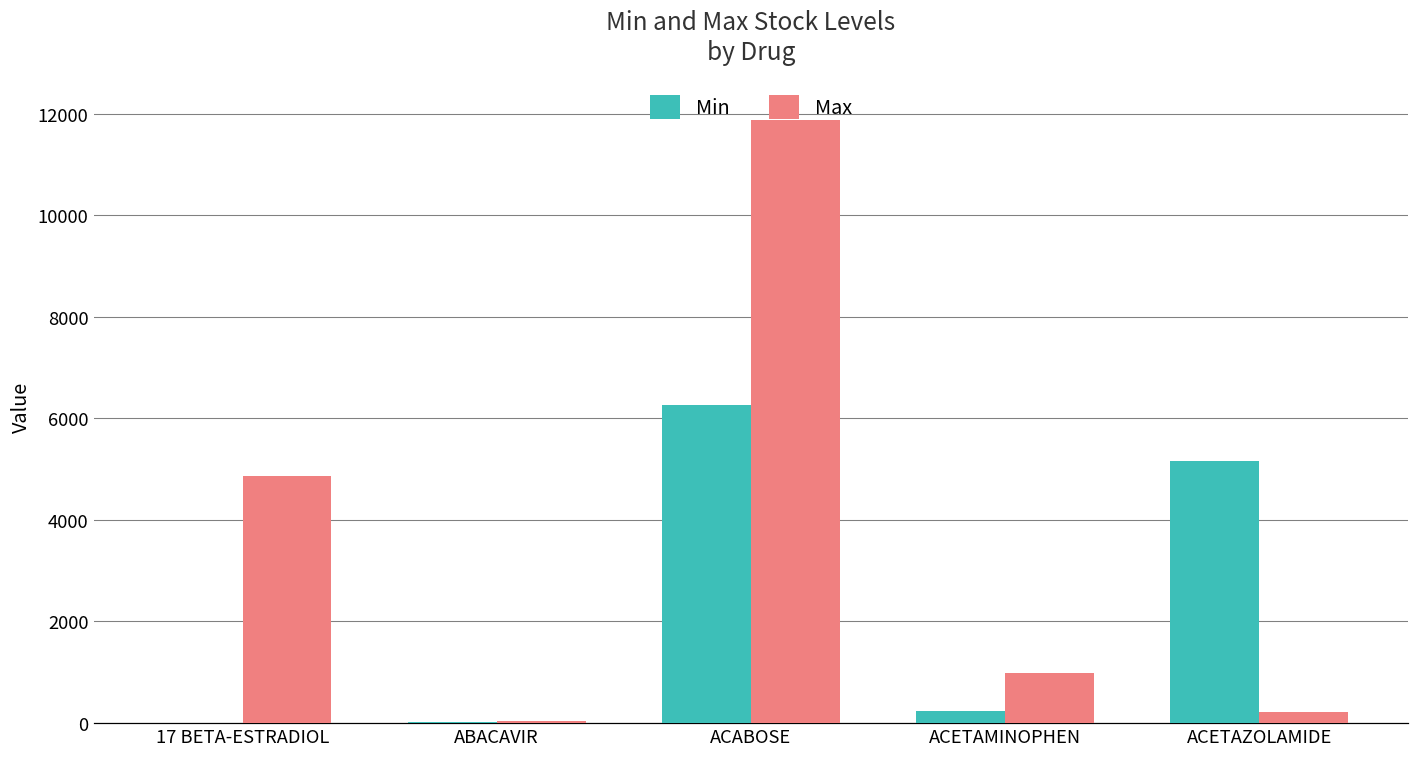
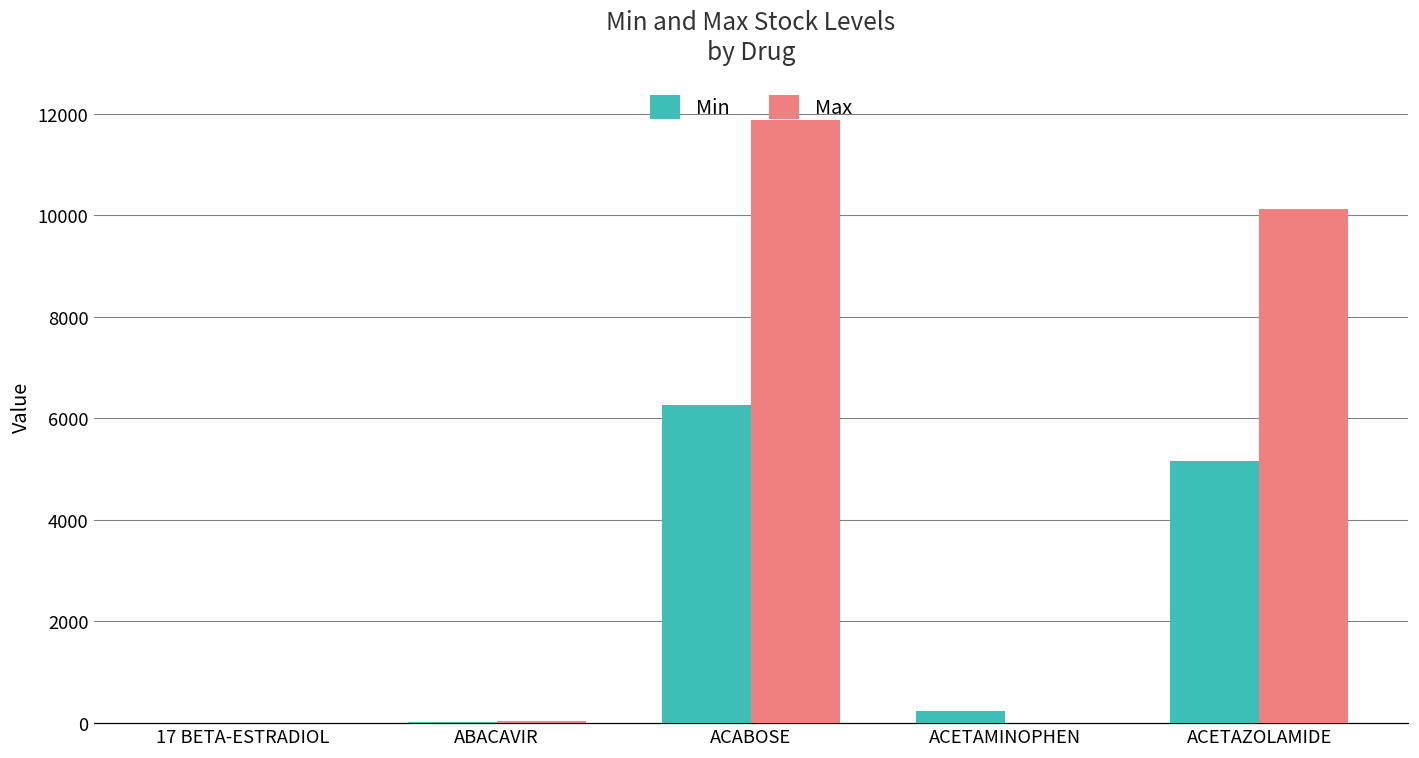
Max, 17 BETA-ESTRADIOL: 4900 -> 0
Max, ACETAMINOPHEN: 1000 -> 0
Max, ACETAZOLAMIDE: 200 -> 10100
